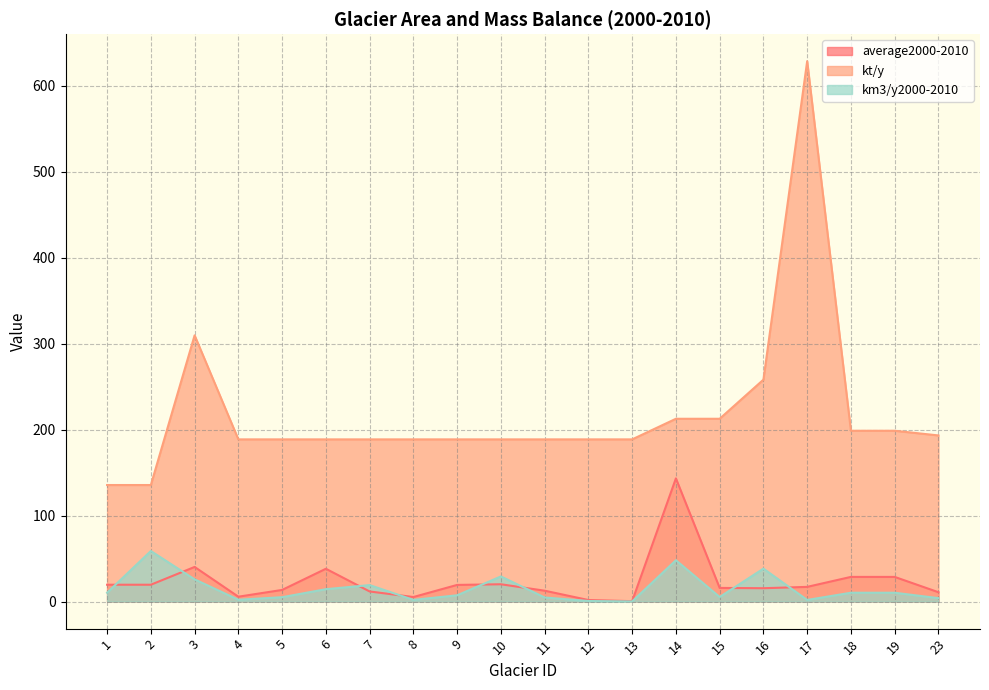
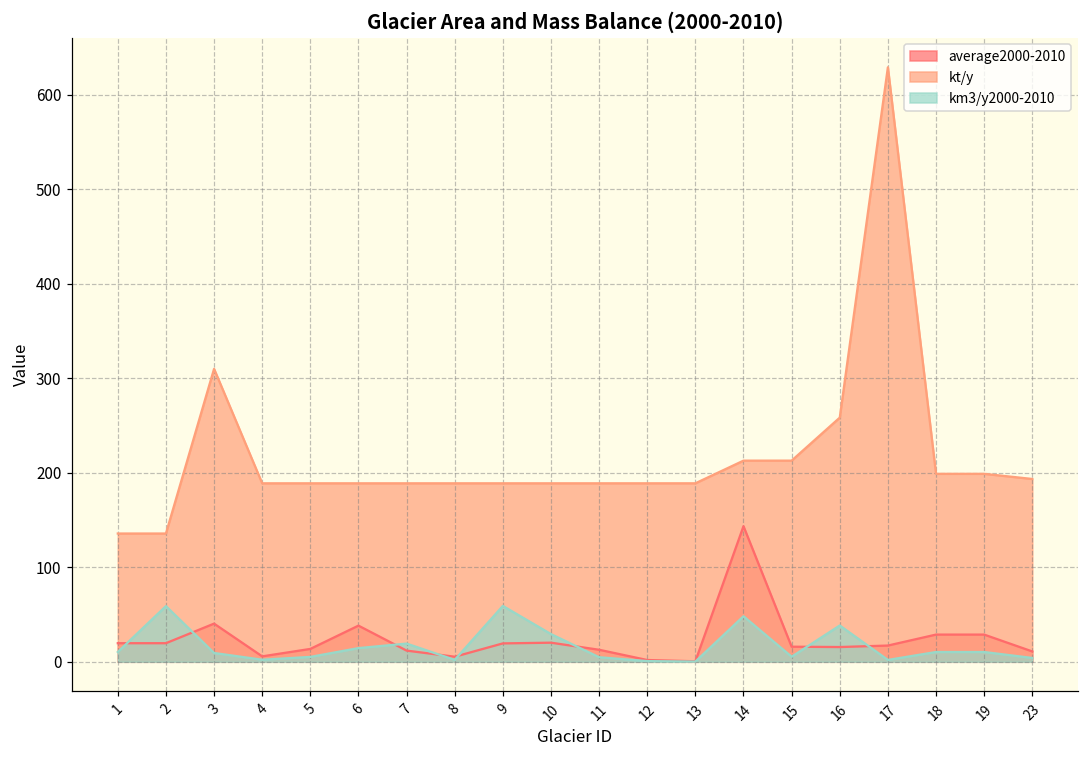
km3/y2000-2010, 3: 30 -> 10
km3/y2000-2010, 9: 10 -> 60
